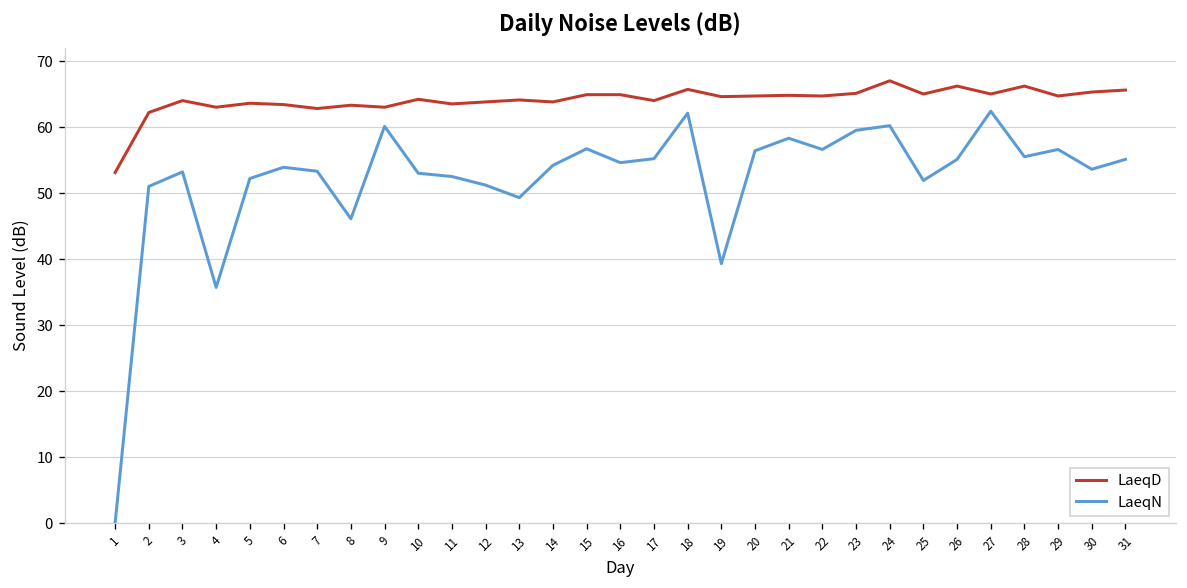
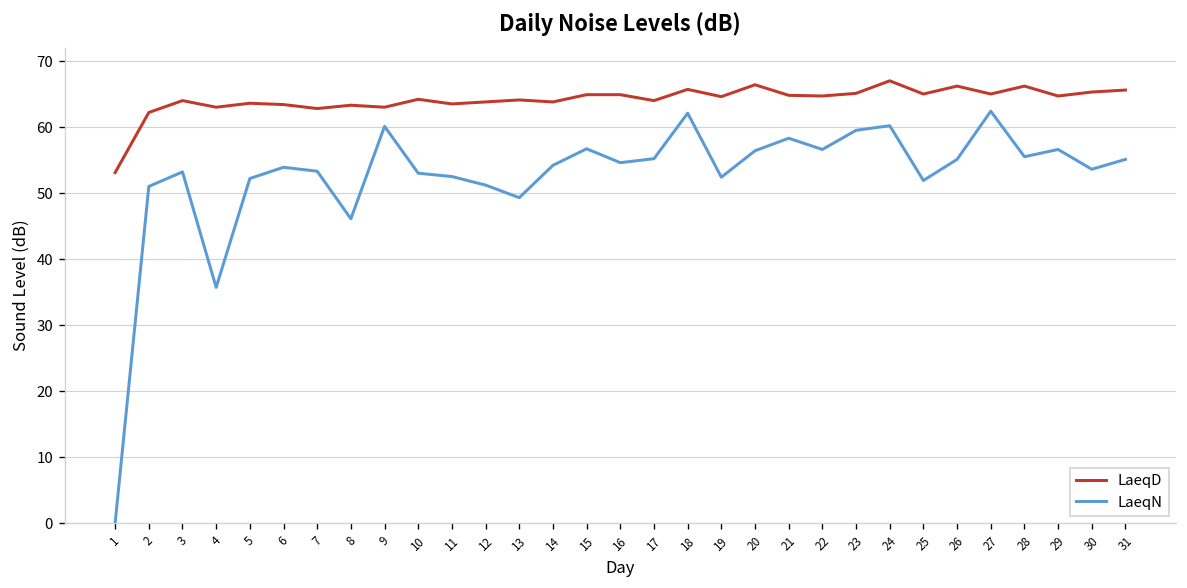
LaeqN, 19: 39 -> 52
LaeqD, 20: 65 -> 66
